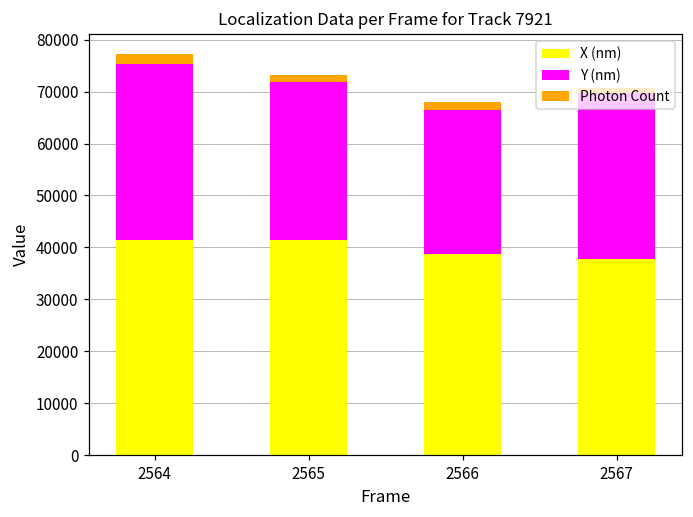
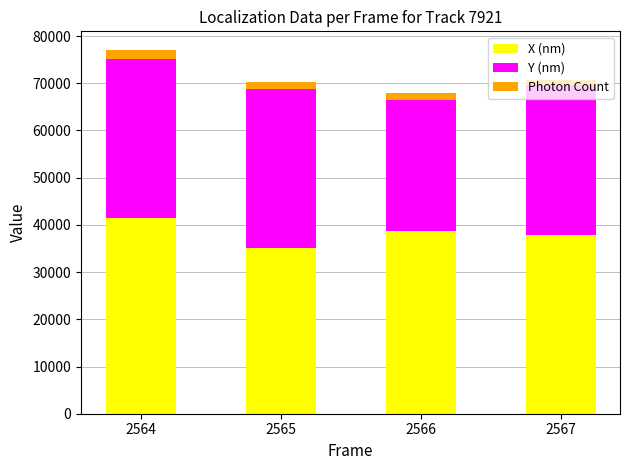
X (nm), 2565: 41000 -> 35000
Y (nm), 2565: 30000 -> 34000
